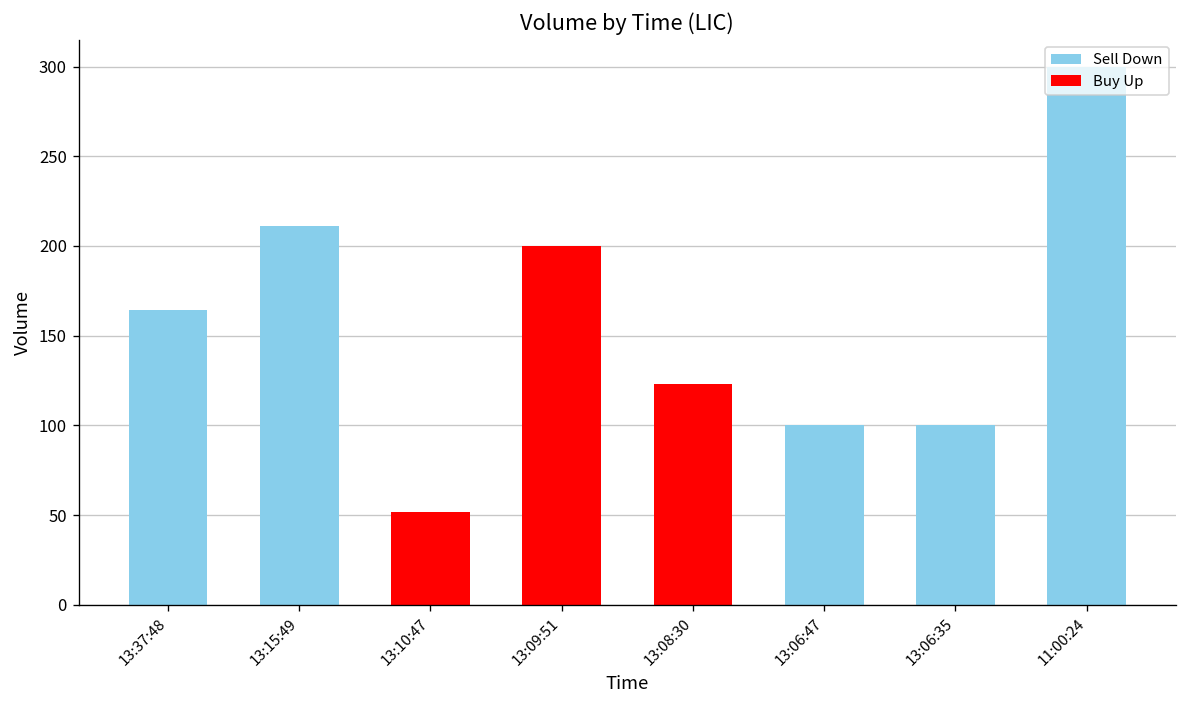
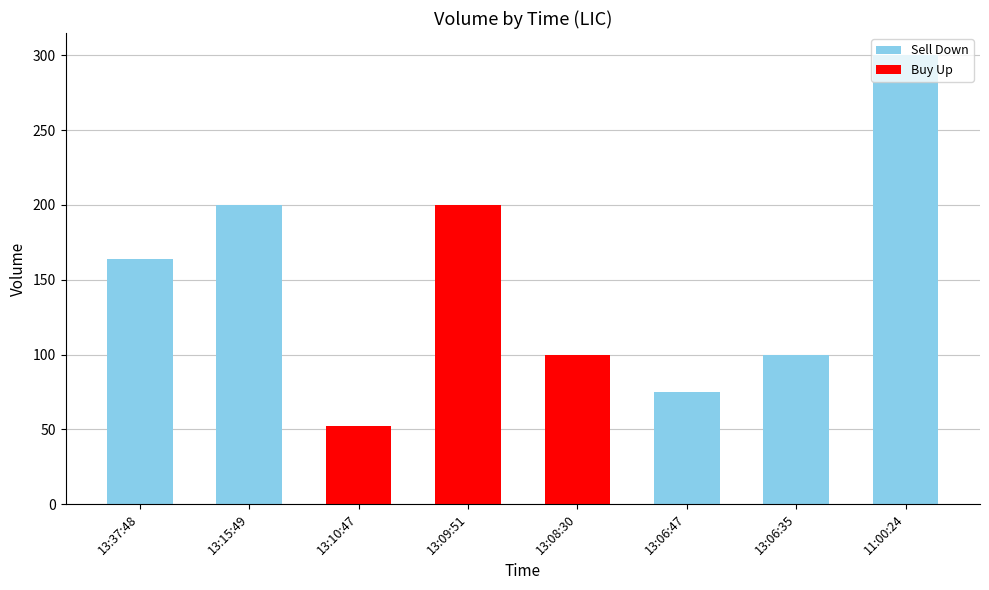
13:15:49: 211 -> 200
13:08:30: 123 -> 100
13:06:47: 100 -> 75
